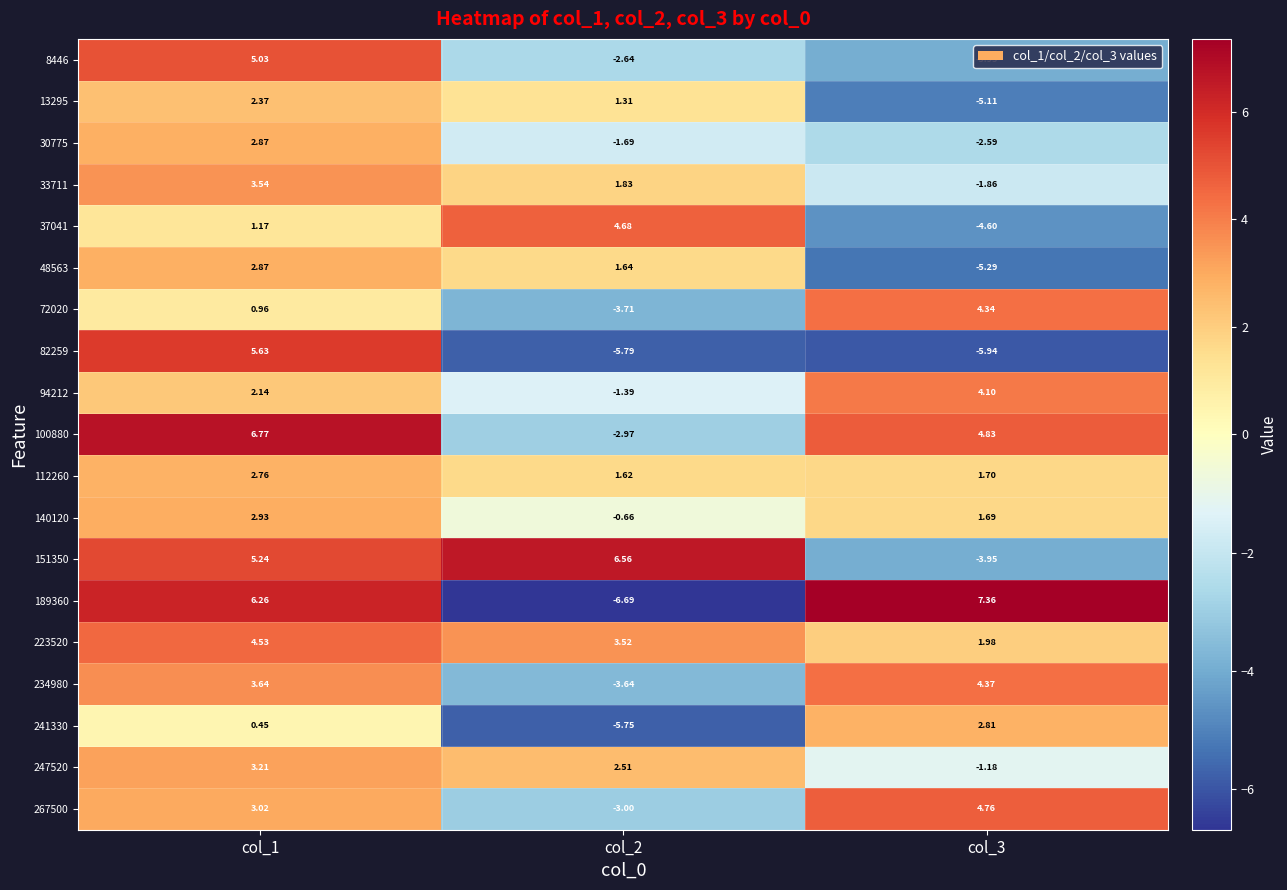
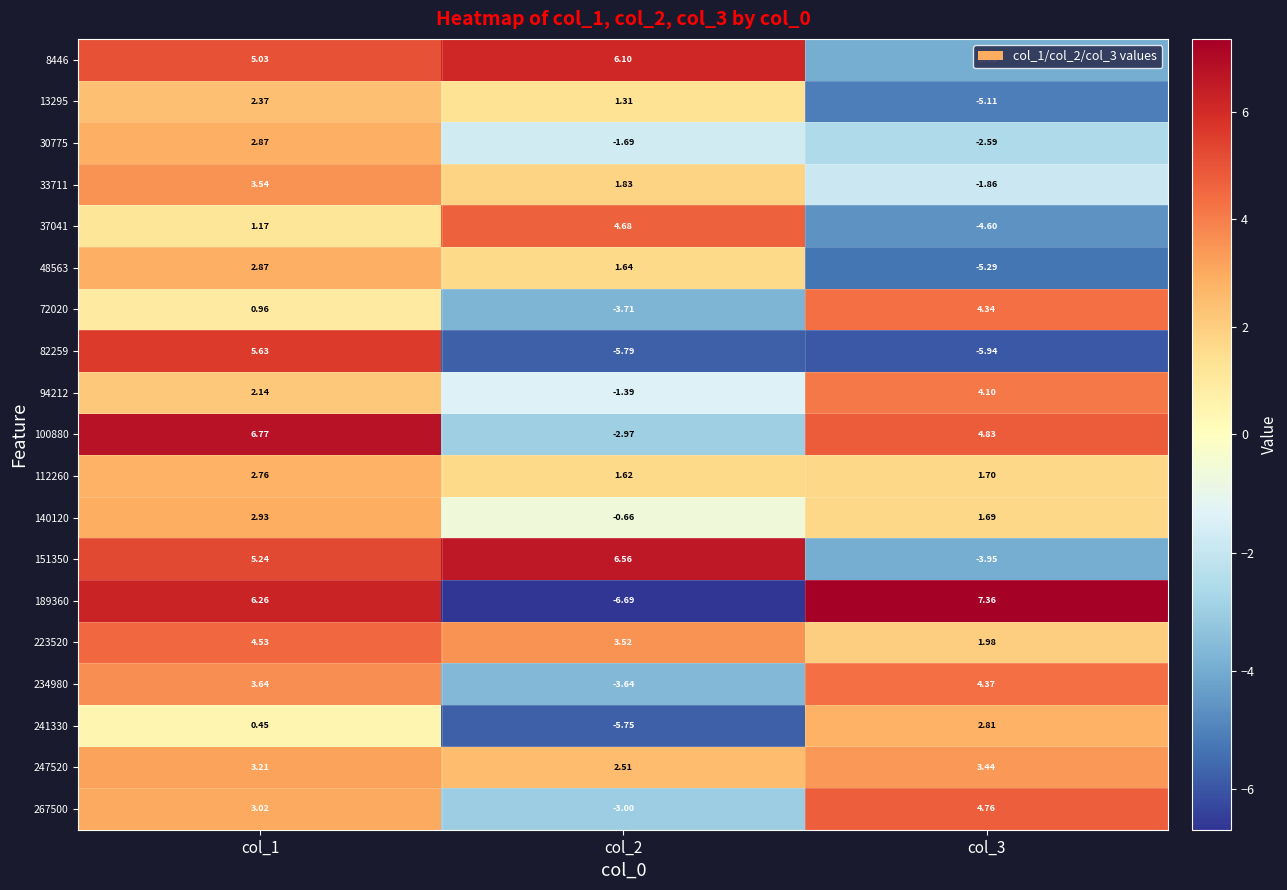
8446, col_2: -2.64 -> 6.10
247520, col_3: -1.18 -> 3.44
